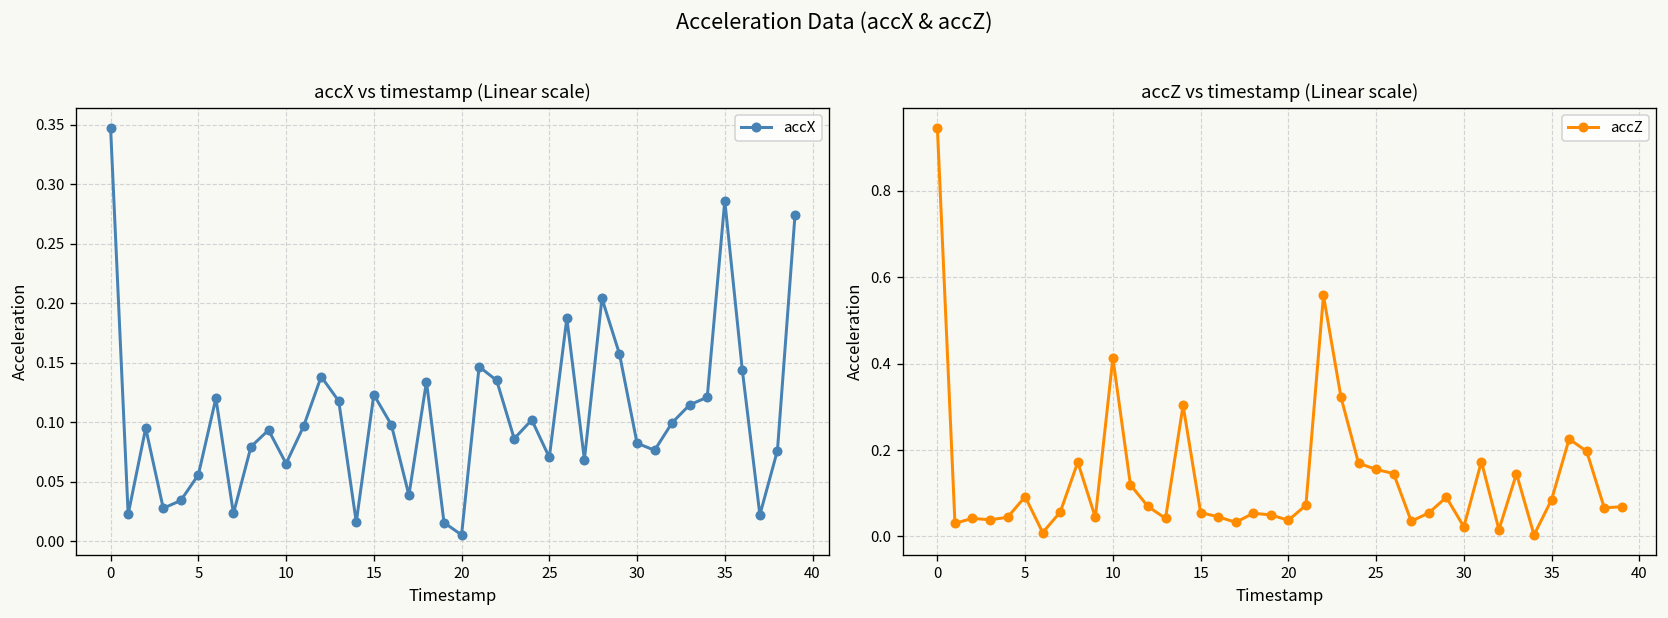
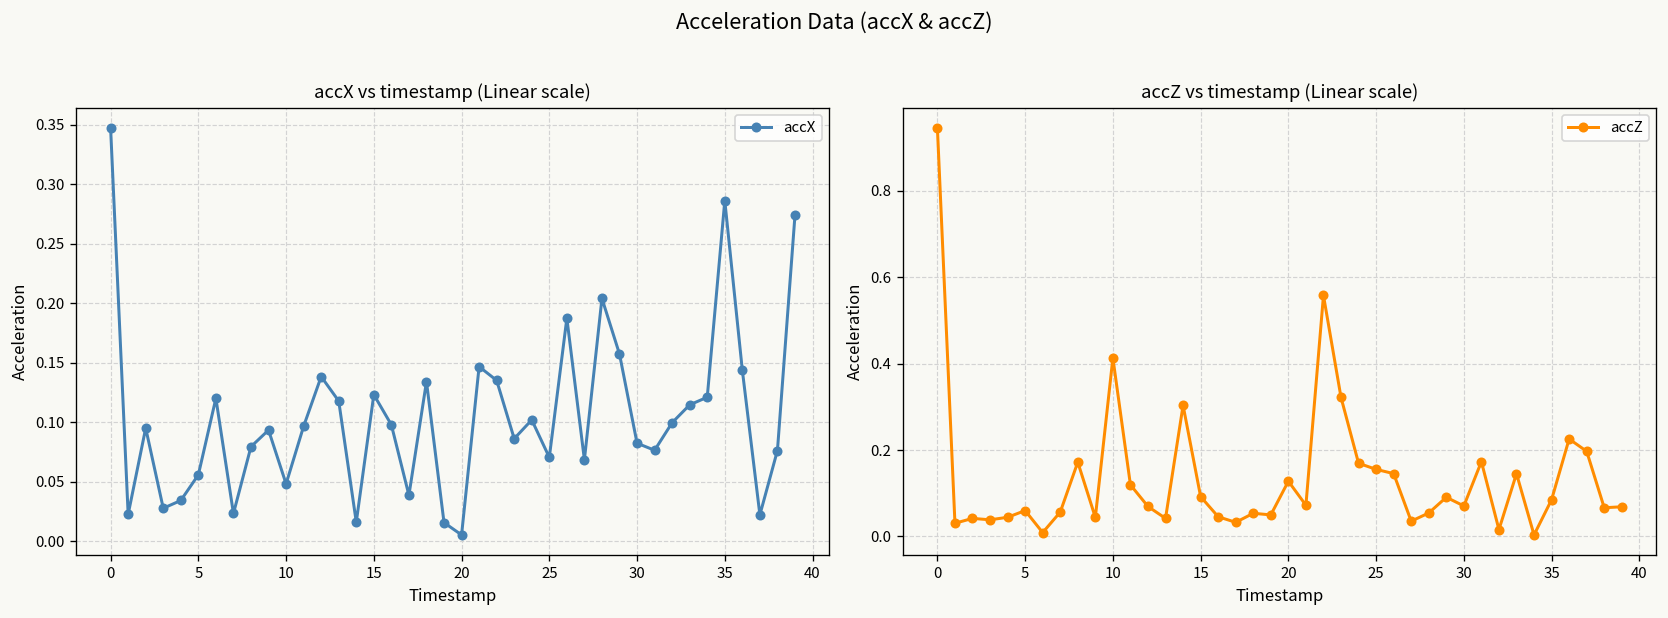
accX vs timestamp (Linear scale), 10: 0.07 -> 0.05
accZ vs timestamp (Linear scale), 5: 0.09 -> 0.06
accZ vs timestamp (Linear scale), 15: 0.06 -> 0.09
accZ vs timestamp (Linear scale), 20: 0.04 -> 0.13
accZ vs timestamp (Linear scale), 30: 0.02 -> 0.07
